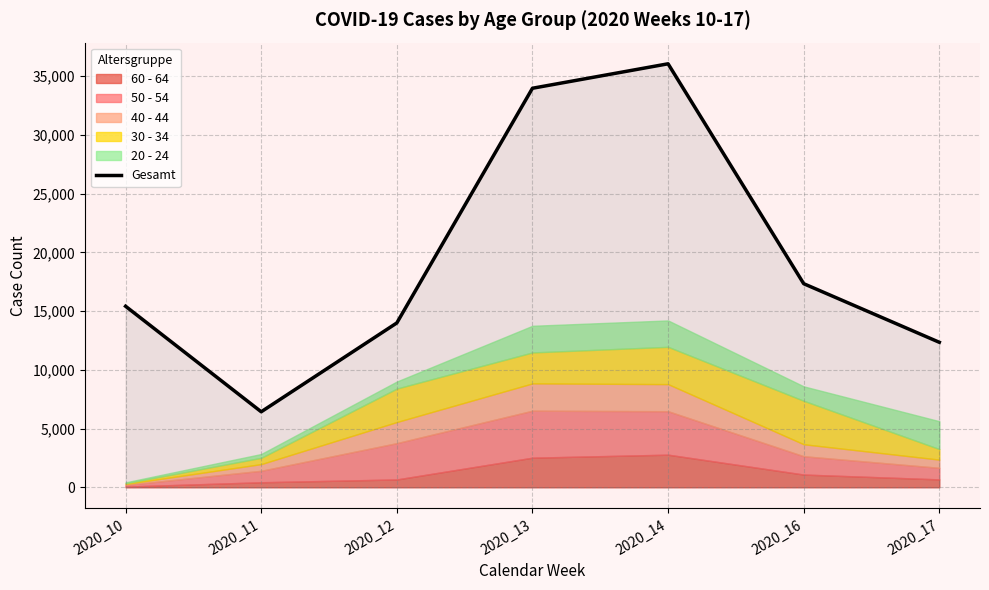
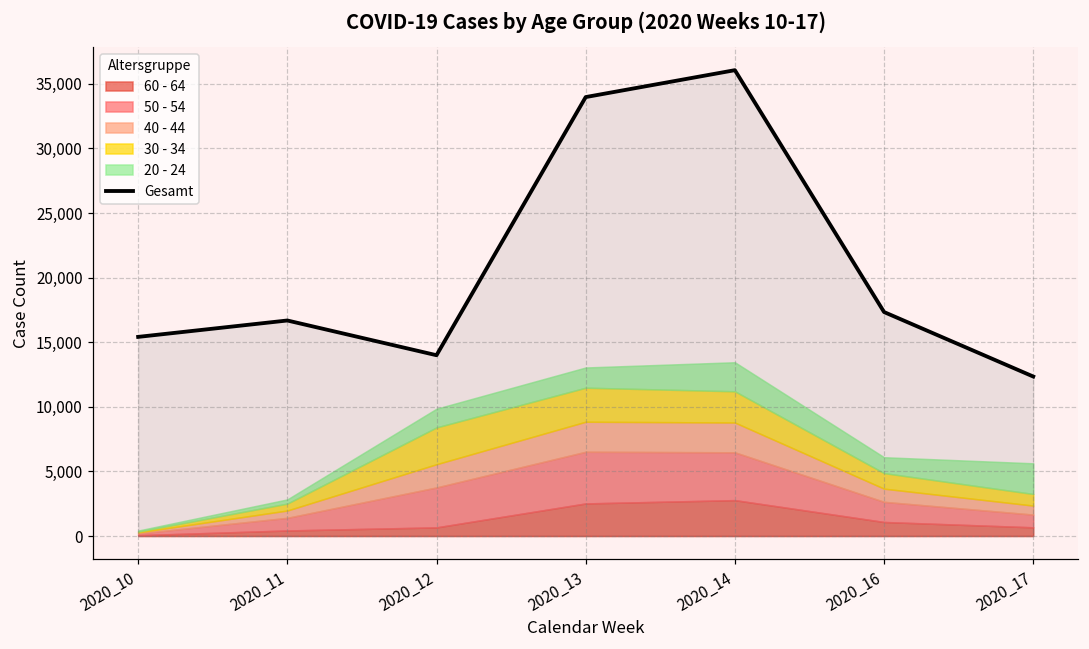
Gesamt, 2020_11: 6,400 -> 16,700
20 - 24, 2020_12: 600 -> 1,400
20 - 24, 2020_13: 2,300 -> 1,600
30 - 34, 2020_14: 3,200 -> 2,400
30 - 34, 2020_16: 3,700 -> 1,200
